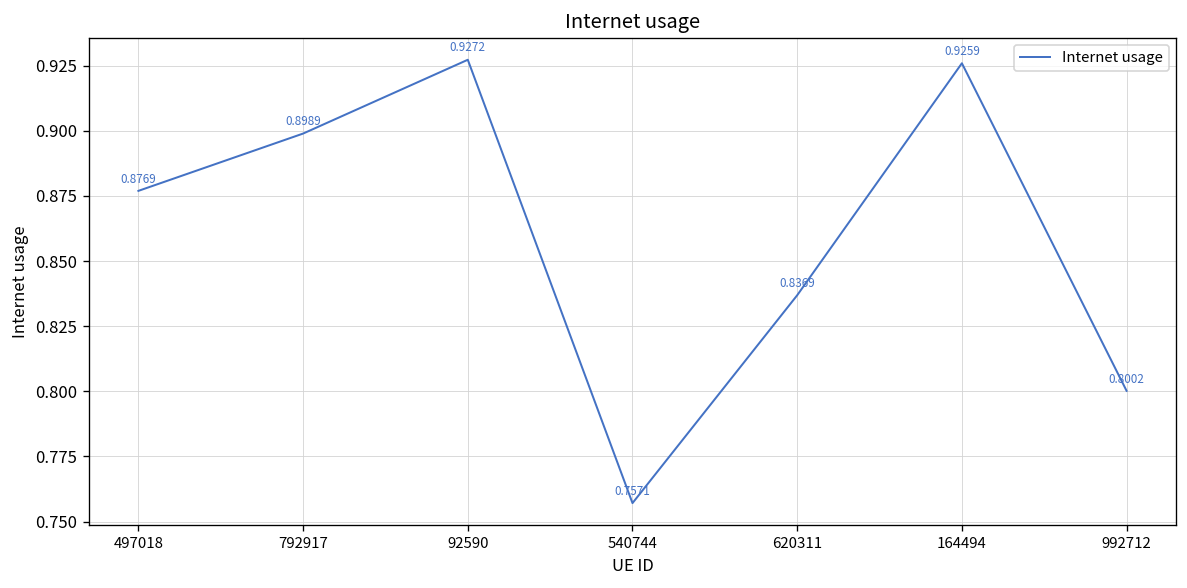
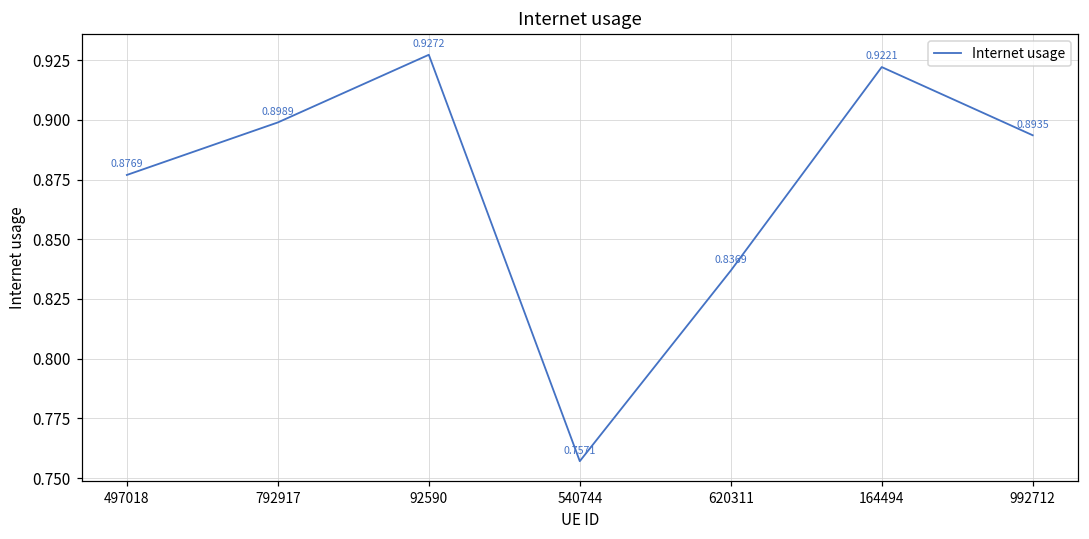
164494: 0.9259 -> 0.9221
992712: 0.8002 -> 0.8935
